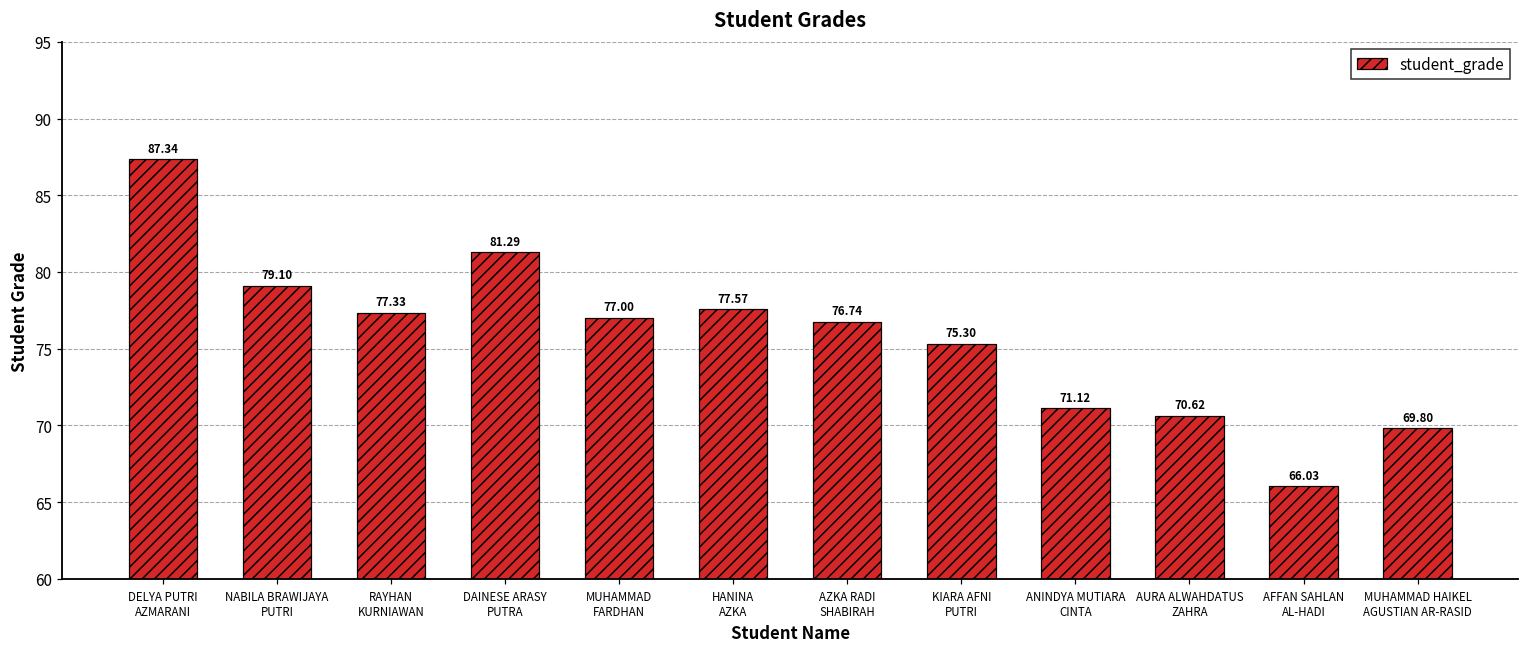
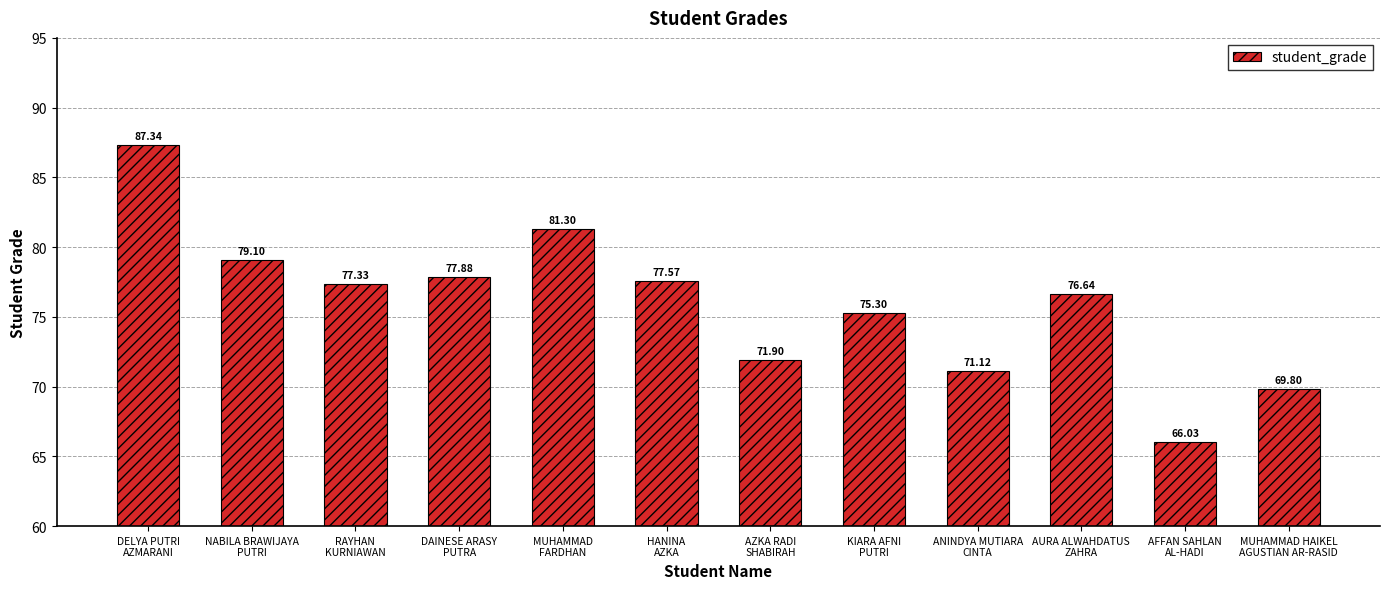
DAINESE ARASY PUTRA: 81.29 -> 77.88
MUHAMMAD FARDHAN: 77.00 -> 81.30
AZKA RADI SHABIRAH: 76.74 -> 71.90
AURA ALWAHDATUS ZAHRA: 70.62 -> 76.64
